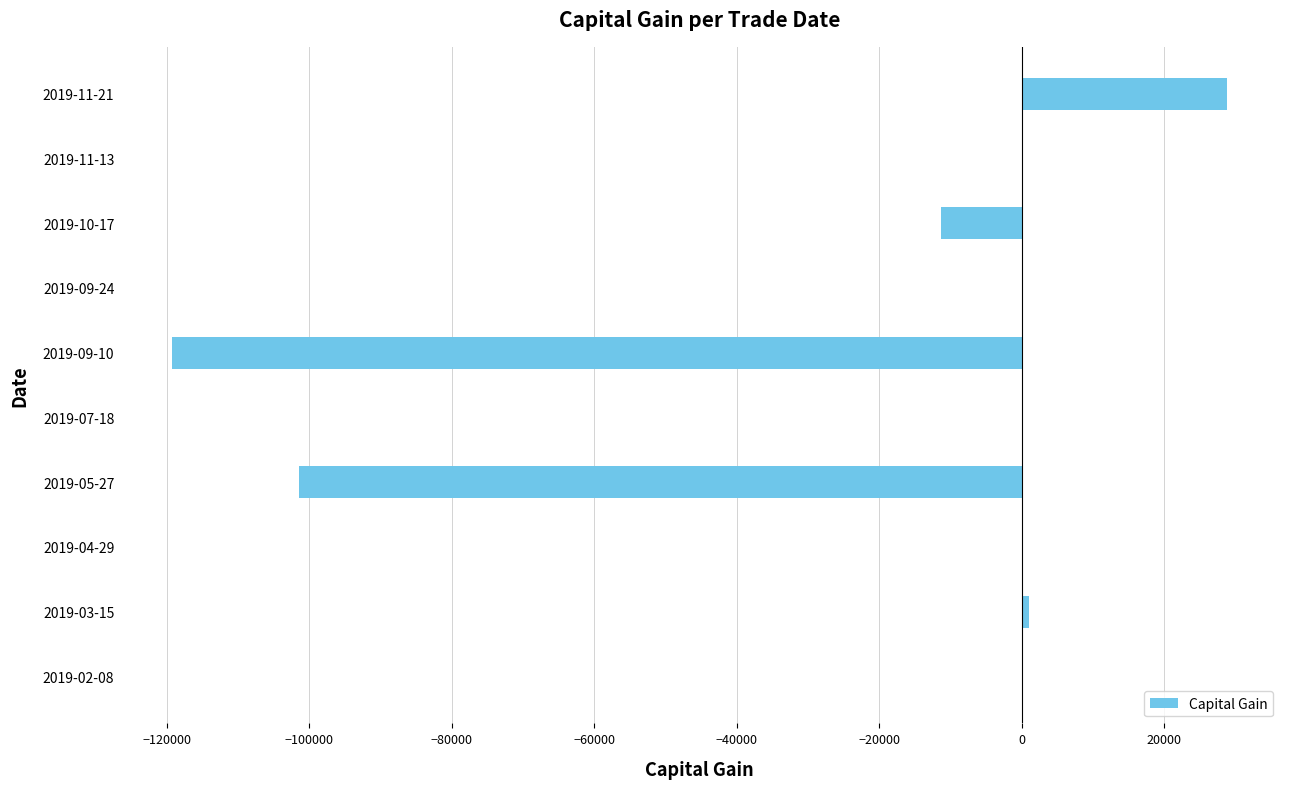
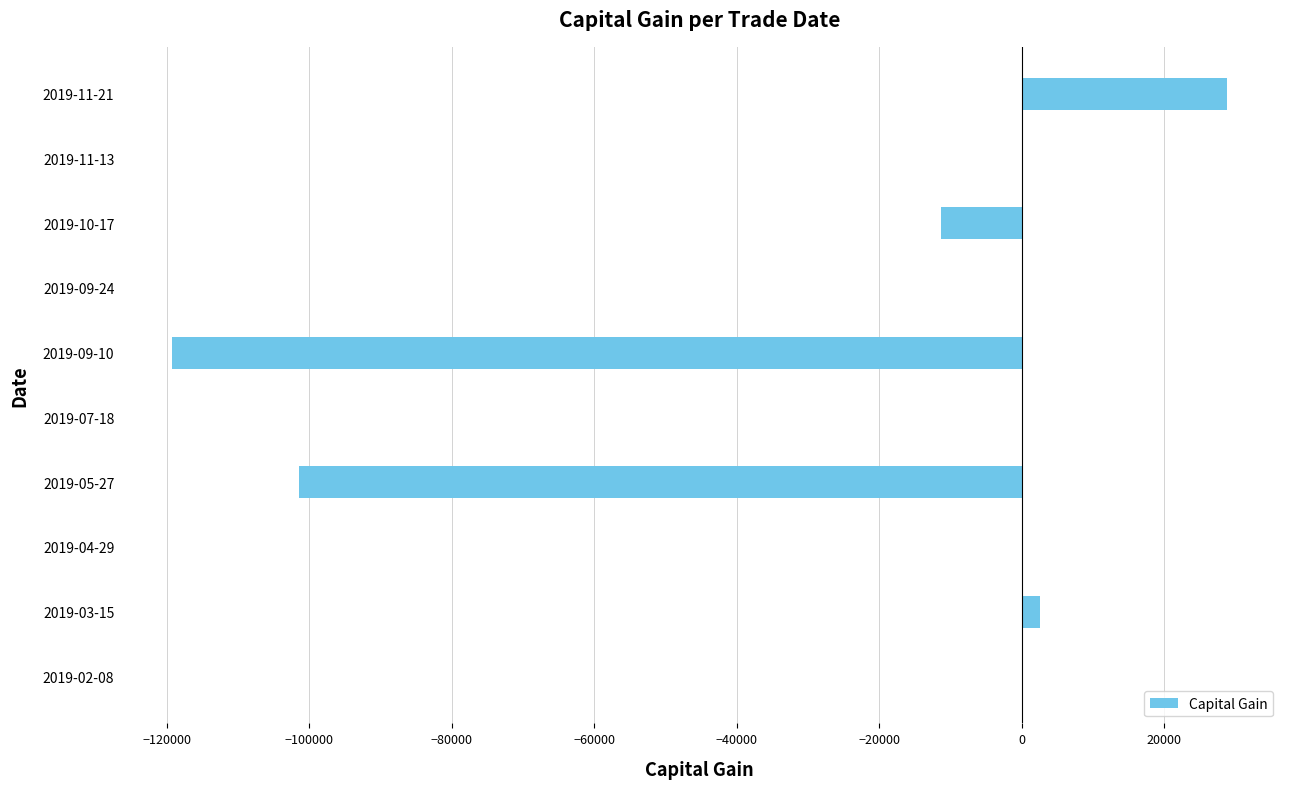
2019-03-15: 1000 -> 3000
